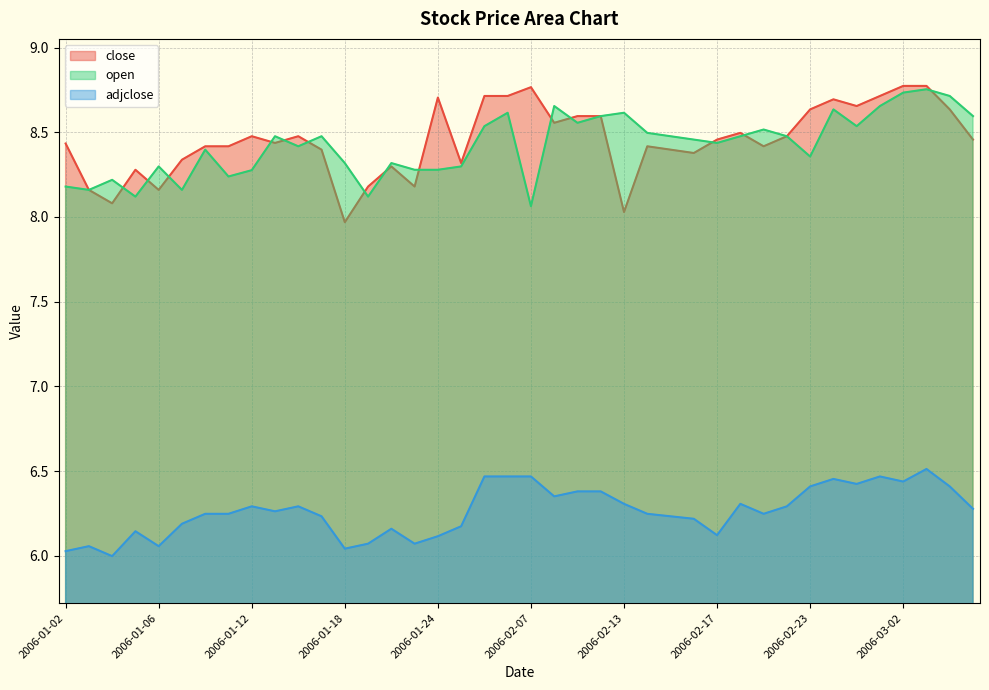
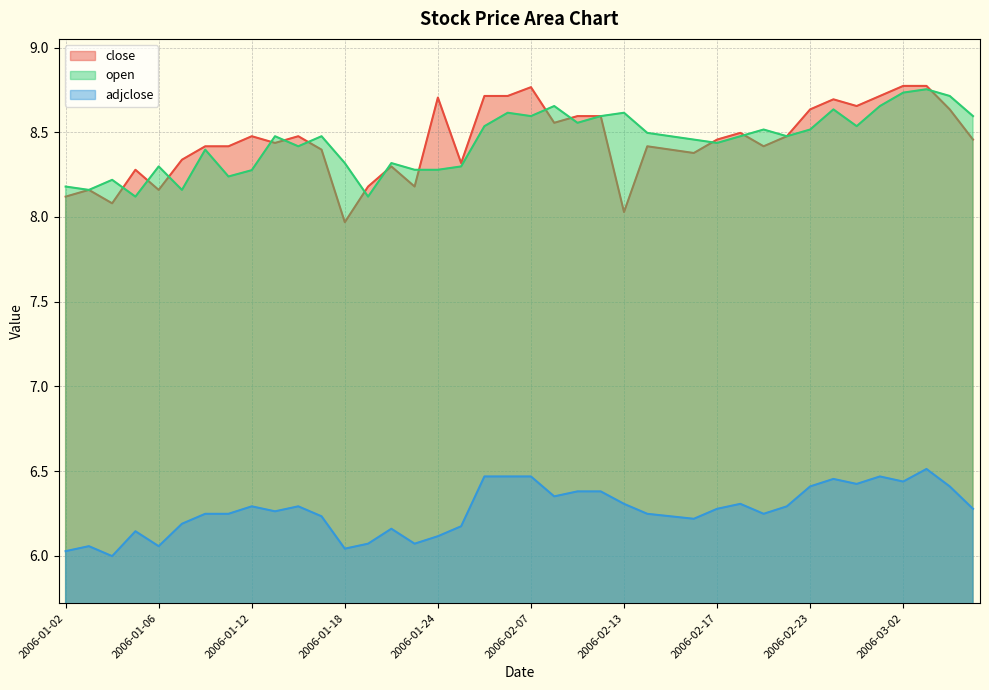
close, 2006-01-02: 8.43 -> 8.12
open, 2006-02-07: 8.06 -> 8.60
adjclose, 2006-02-17: 6.12 -> 6.28
open, 2006-02-23: 8.36 -> 8.52
